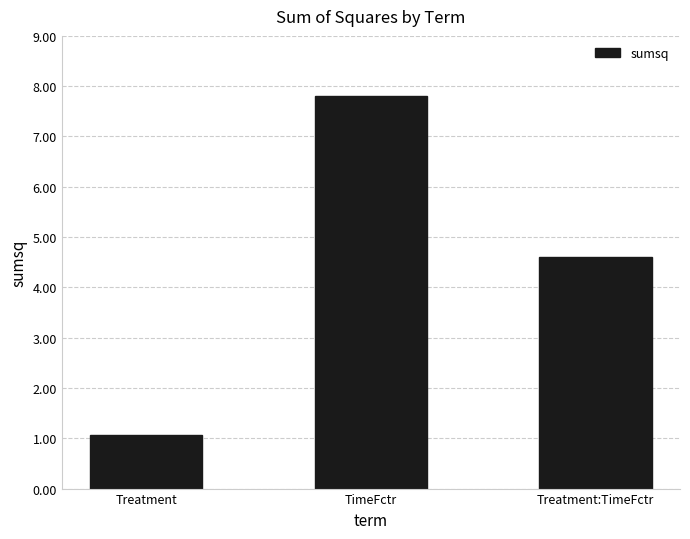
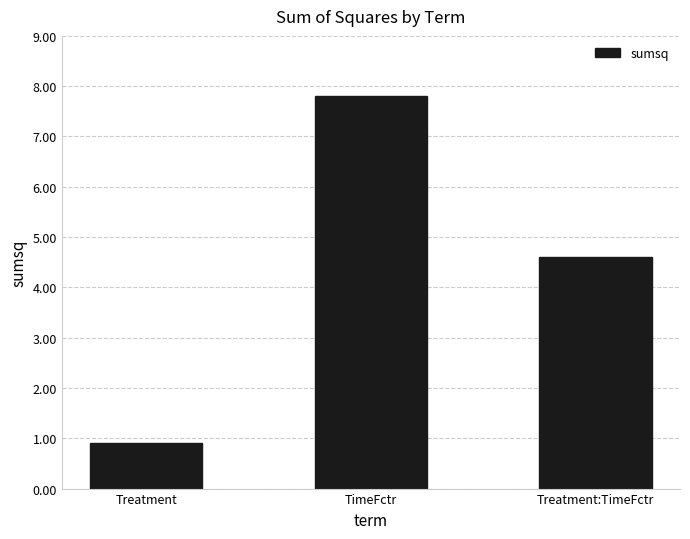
Treatment: 1.1 -> 0.9
